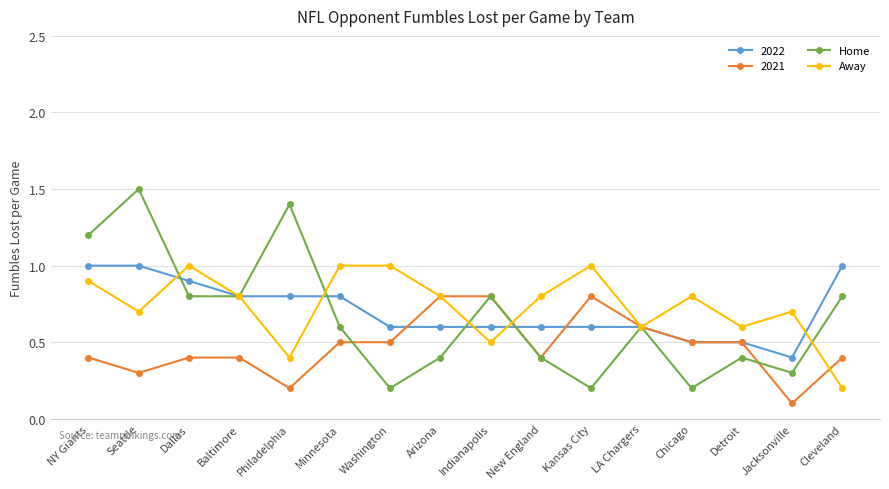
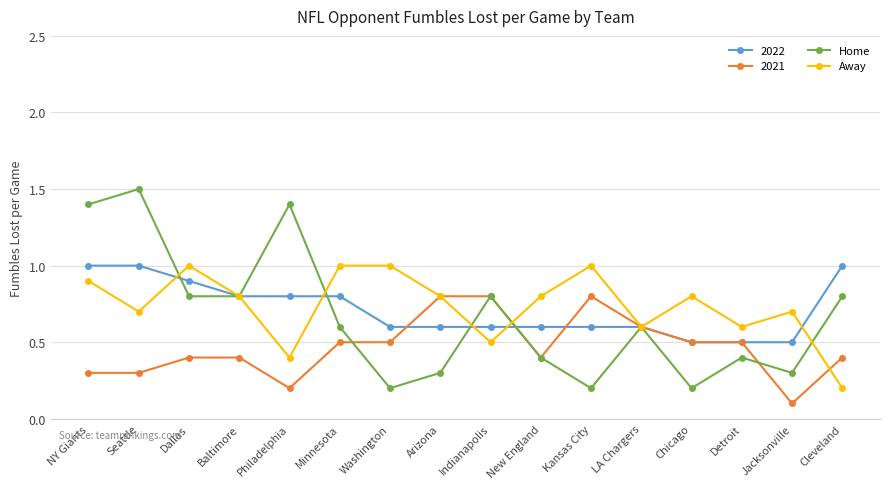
2021, NY Giants: 0.4 -> 0.3
Home, NY Giants: 1.2 -> 1.4
Home, Arizona: 0.4 -> 0.3
2022, Jacksonville: 0.4 -> 0.5
